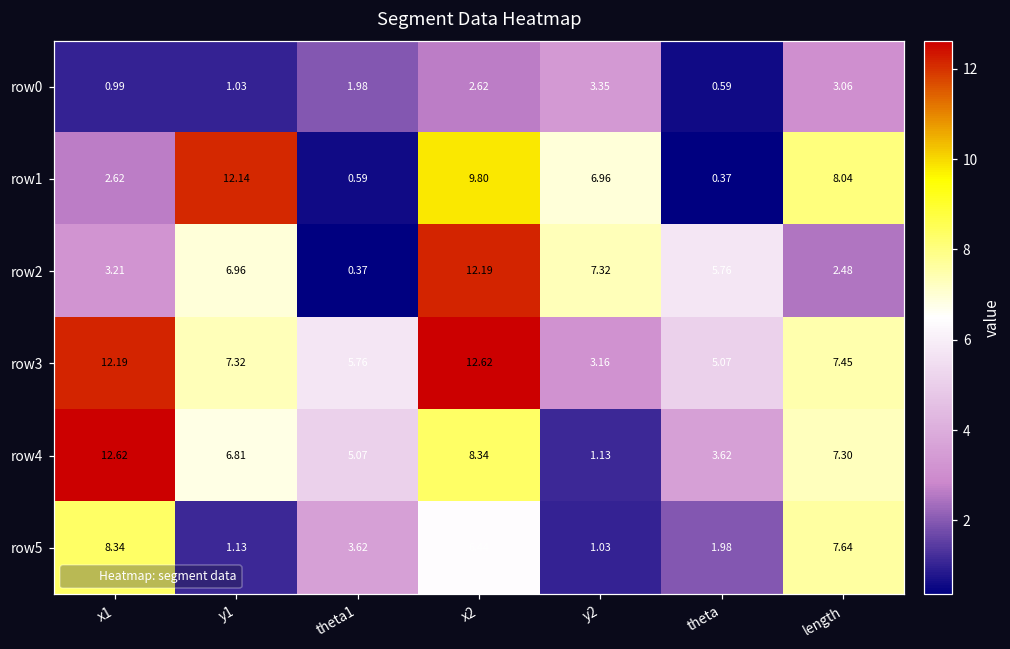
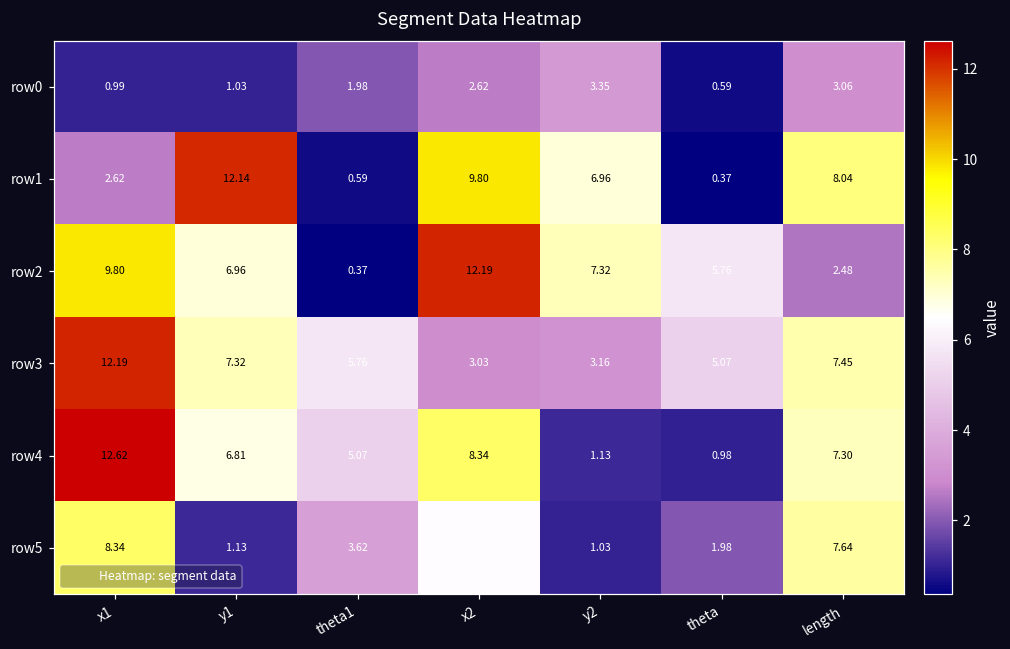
row2, x1: 3.21 -> 9.80
row3, x2: 12.62 -> 3.03
row4, theta: 3.62 -> 0.98
